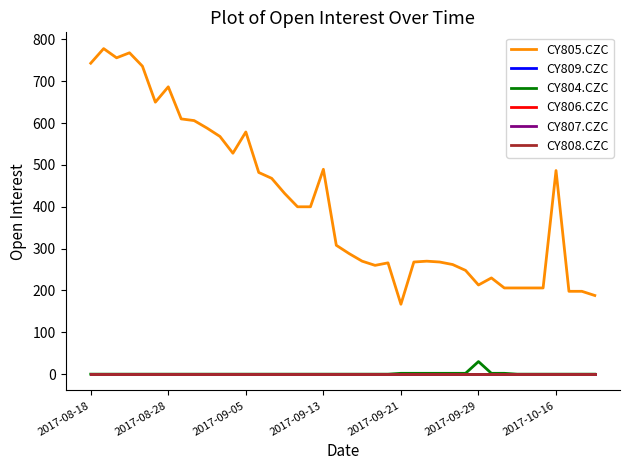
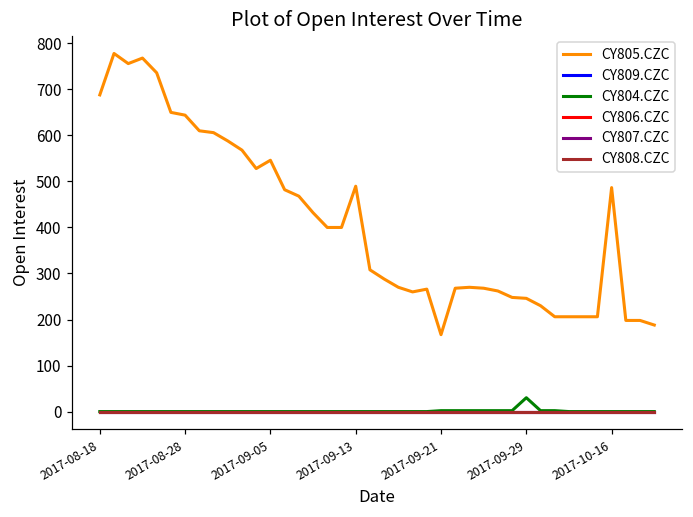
CY805.CZC, 2017-08-18: 740 -> 690
CY805.CZC, 2017-08-28: 690 -> 640
CY805.CZC, 2017-09-05: 580 -> 550
CY805.CZC, 2017-09-29: 210 -> 250
